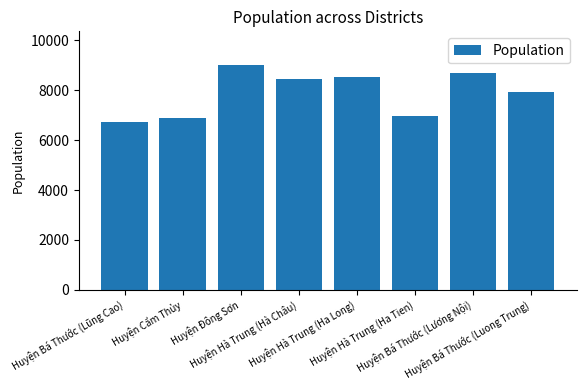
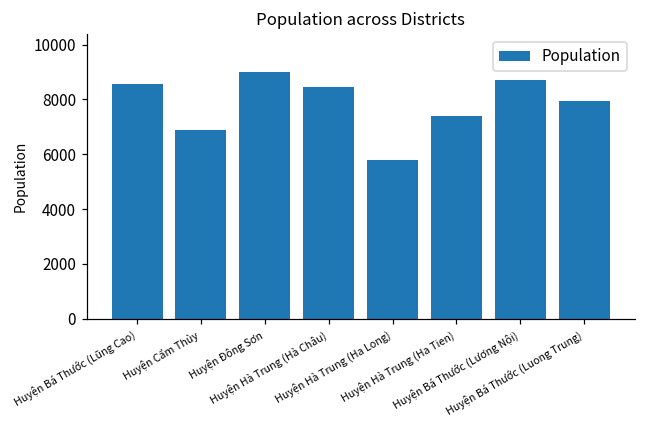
Huyện Bá Thước (Lũng Cao): 6700 -> 8600
Huyện Hà Trung (Ha Long): 8500 -> 5800
Huyện Hà Trung (Ha Tien): 7000 -> 7400
